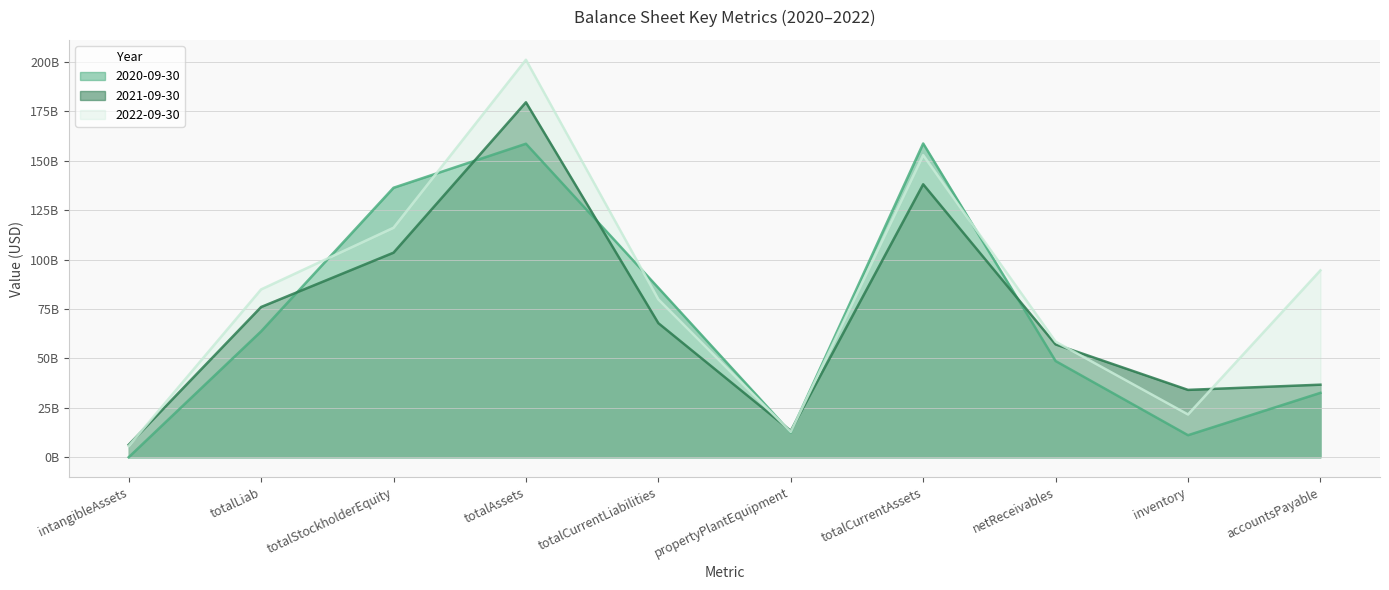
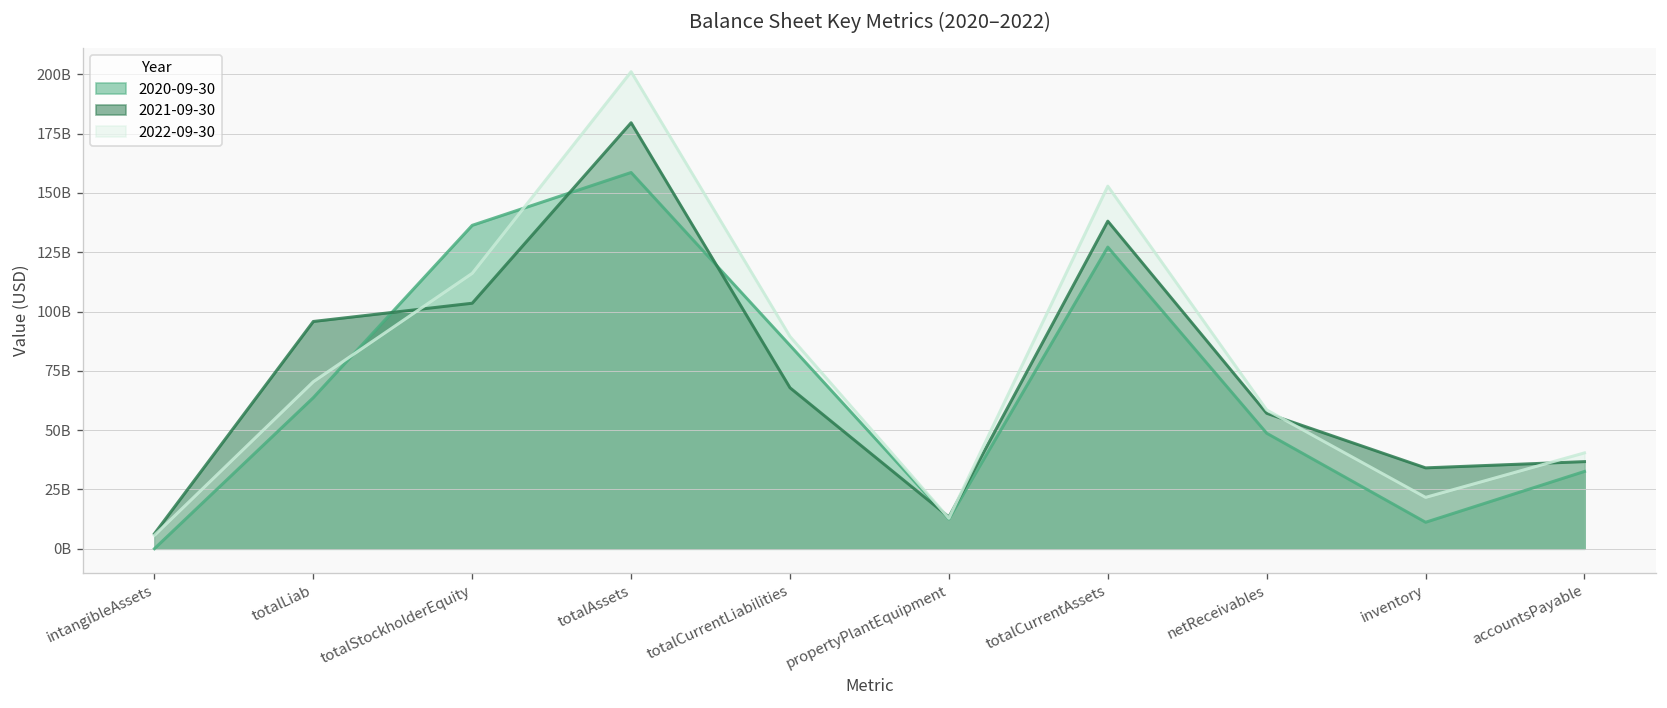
2021-09-30, totalLiab: 76000000000 -> 96000000000
2022-09-30, totalLiab: 85000000000 -> 70000000000
2022-09-30, totalCurrentLiabilities: 80000000000 -> 89000000000
2020-09-30, totalCurrentAssets: 159000000000 -> 127000000000
2022-09-30, accountsPayable: 95000000000 -> 40000000000
